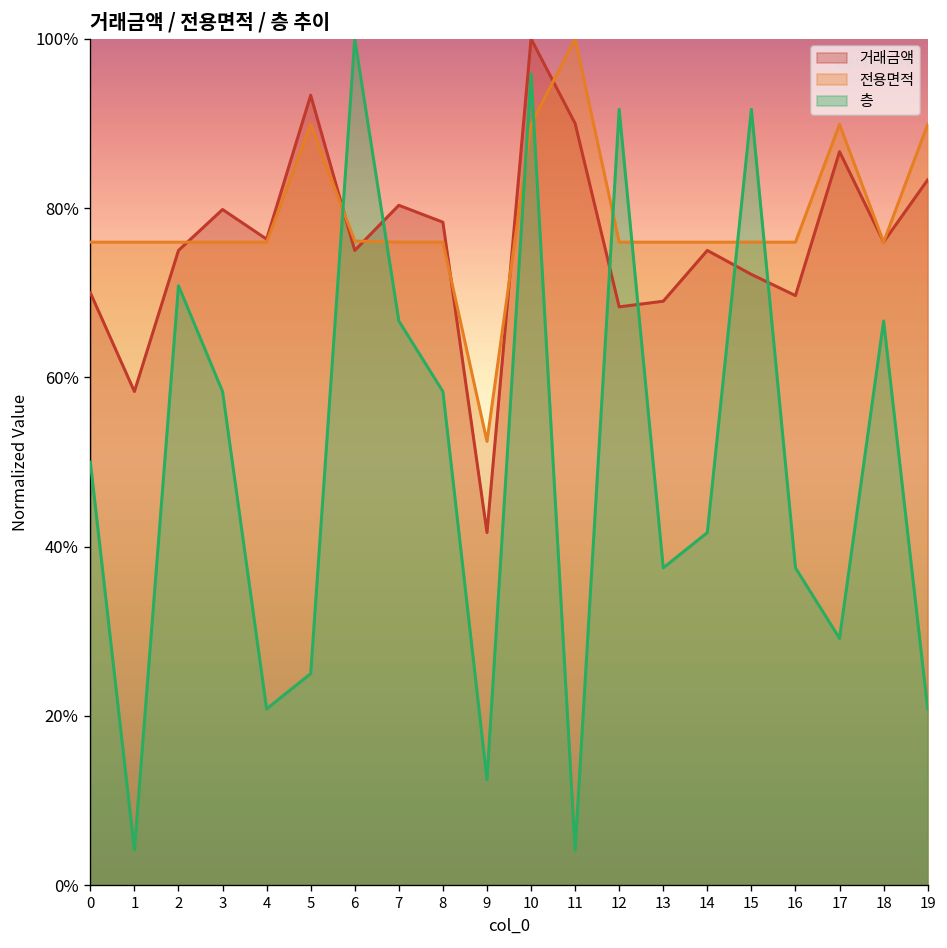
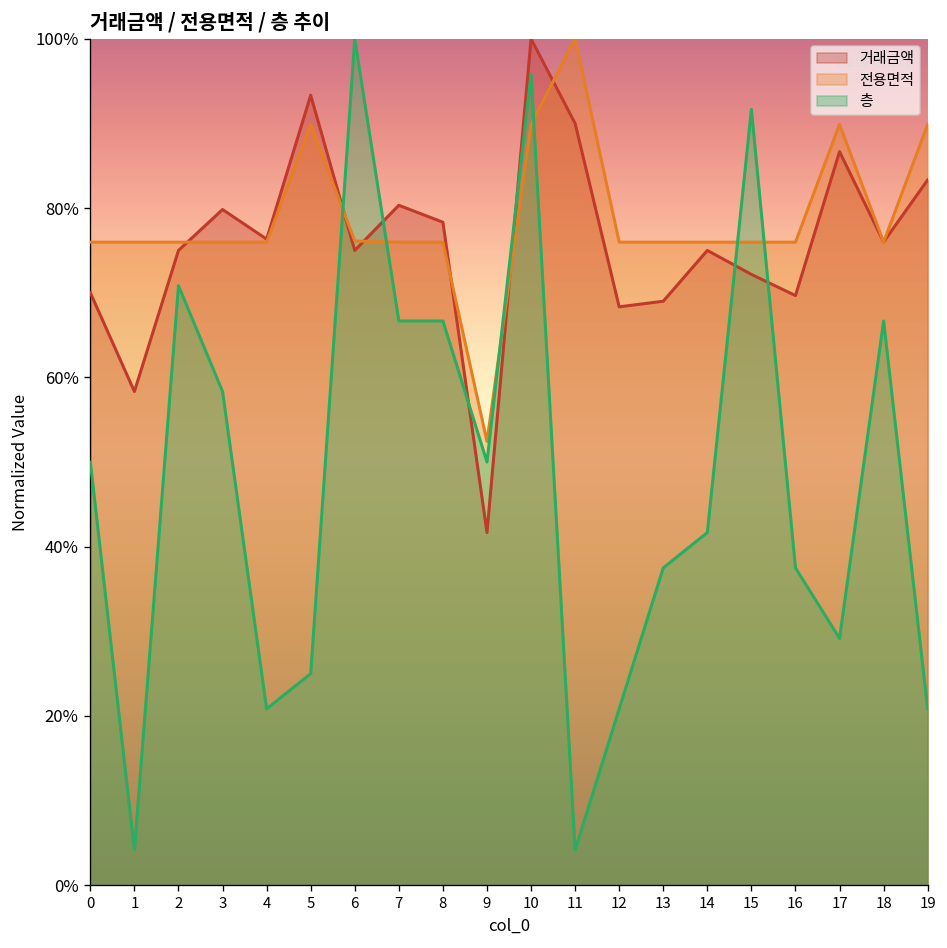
층, 8: 58% -> 67%
층, 9: 13% -> 50%
층, 12: 92% -> 21%
